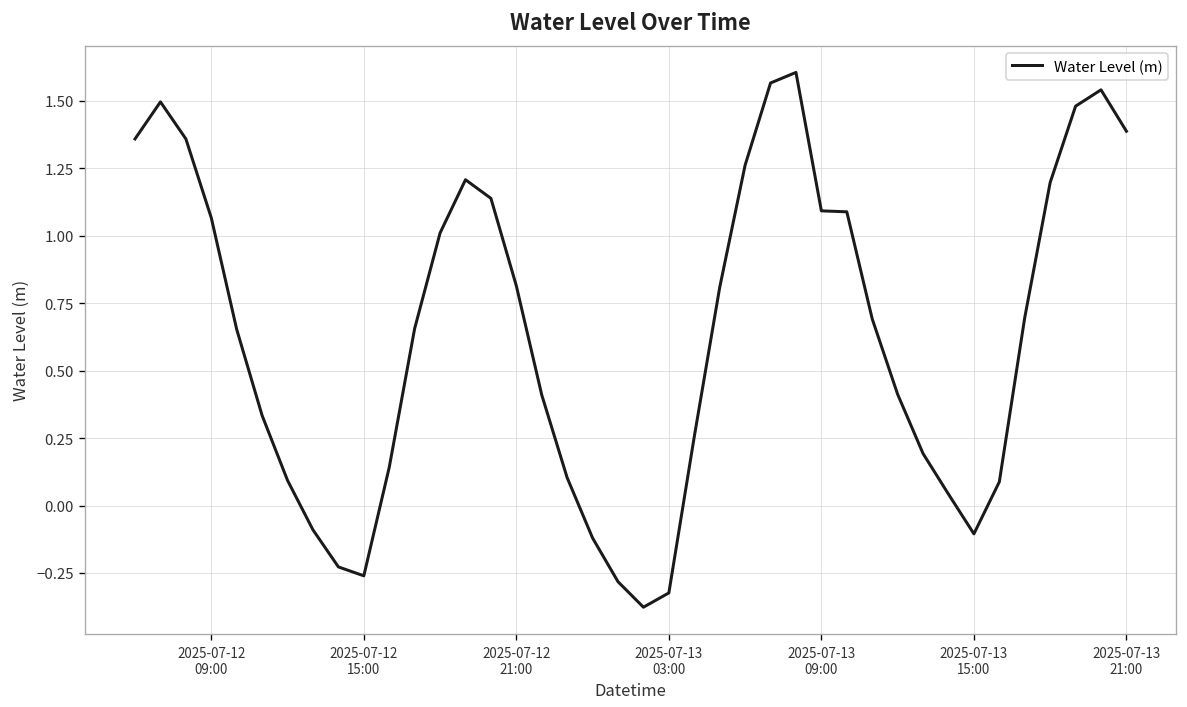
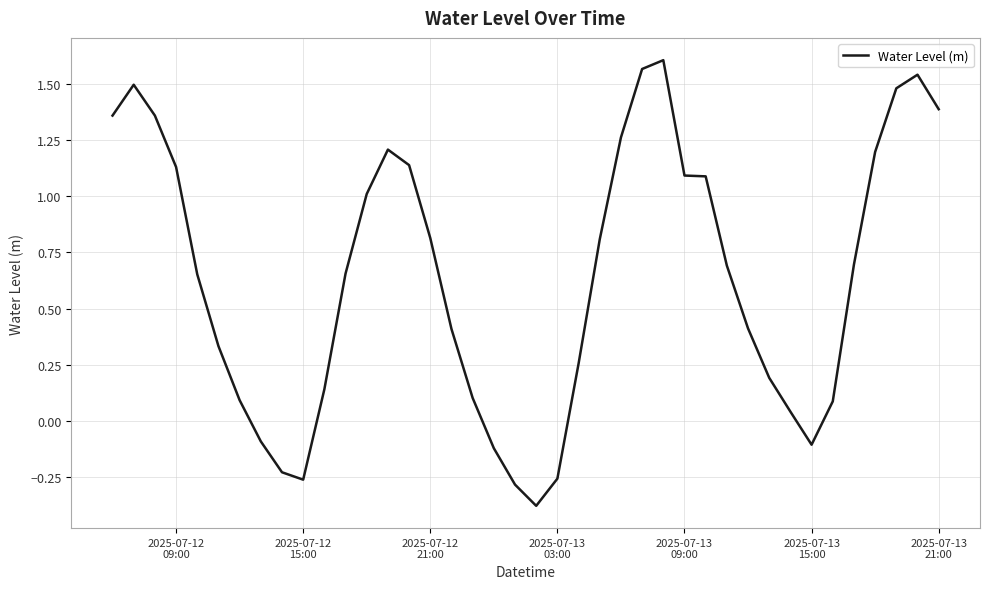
2025-07-12 09:00: 1.07 -> 1.13
2025-07-13 03:00: -0.32 -> -0.26
